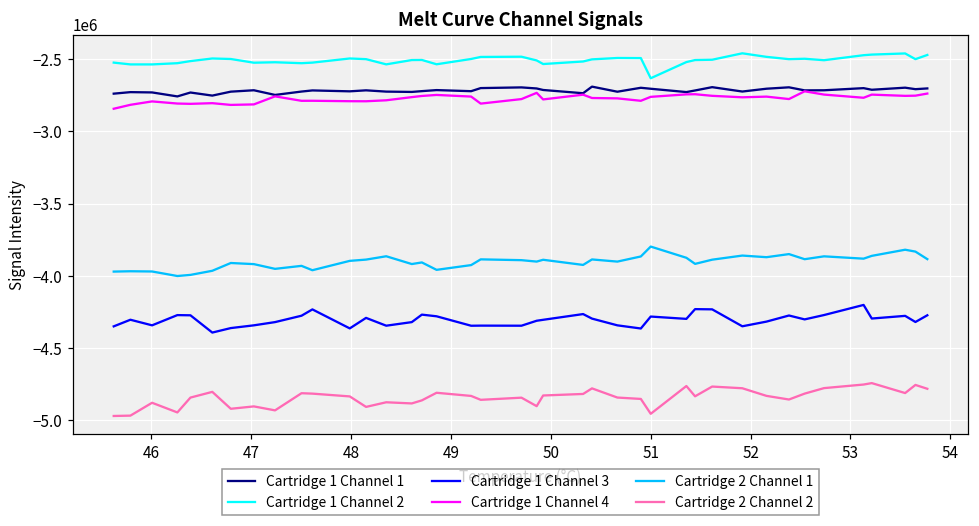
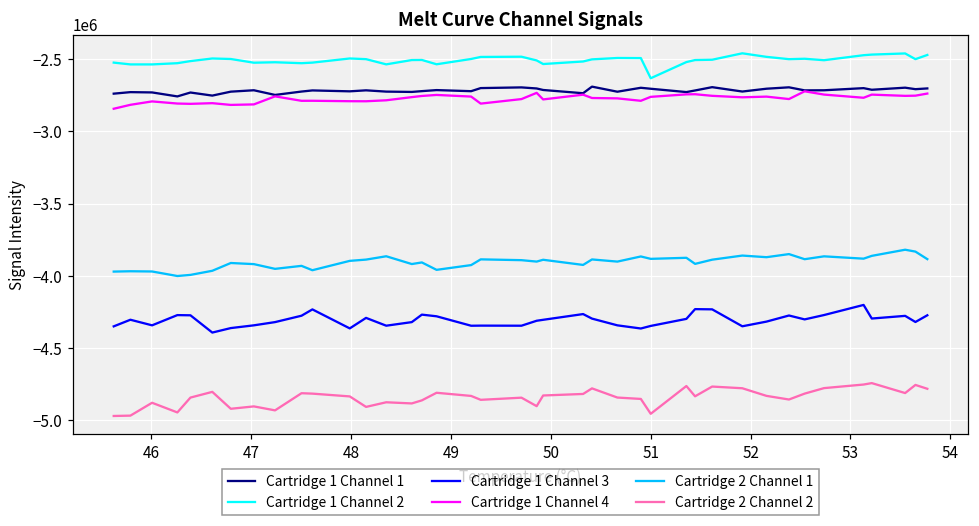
Cartridge 1 Channel 3, 51: -4280000 -> -4350000
Cartridge 2 Channel 1, 51: -3800000 -> -3880000
